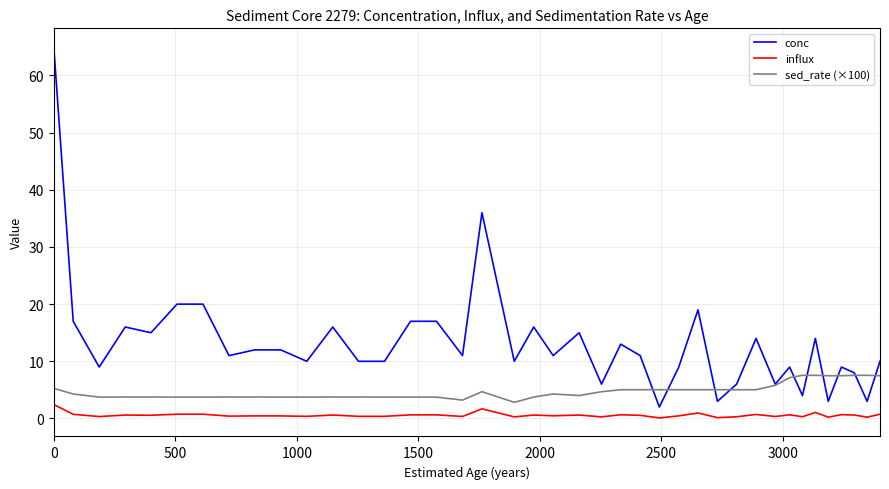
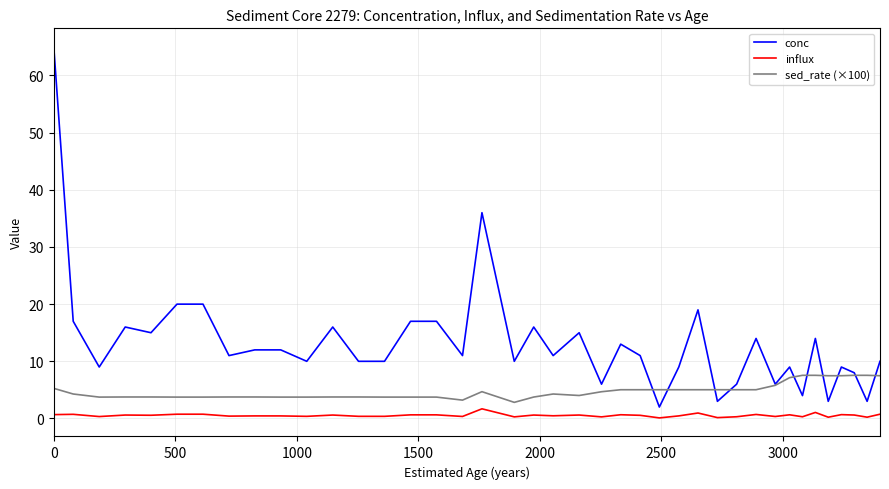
influx, 0: 2 -> 1
